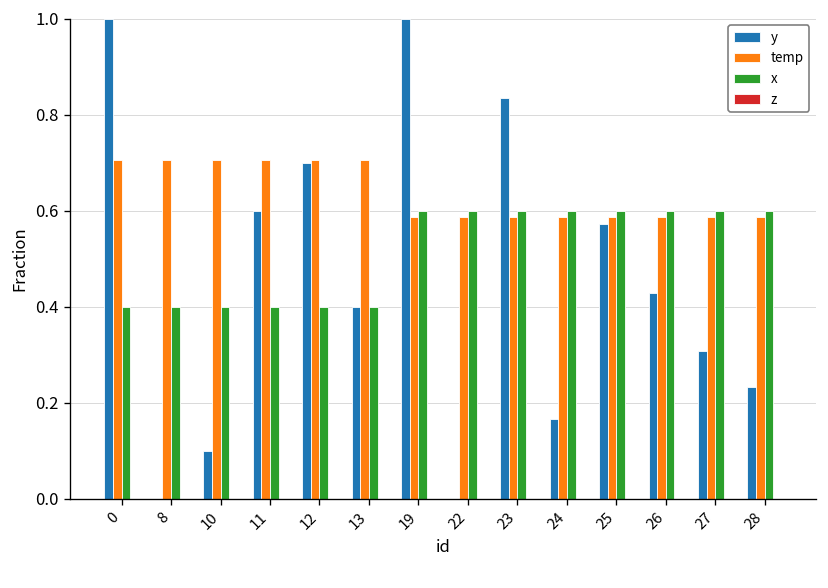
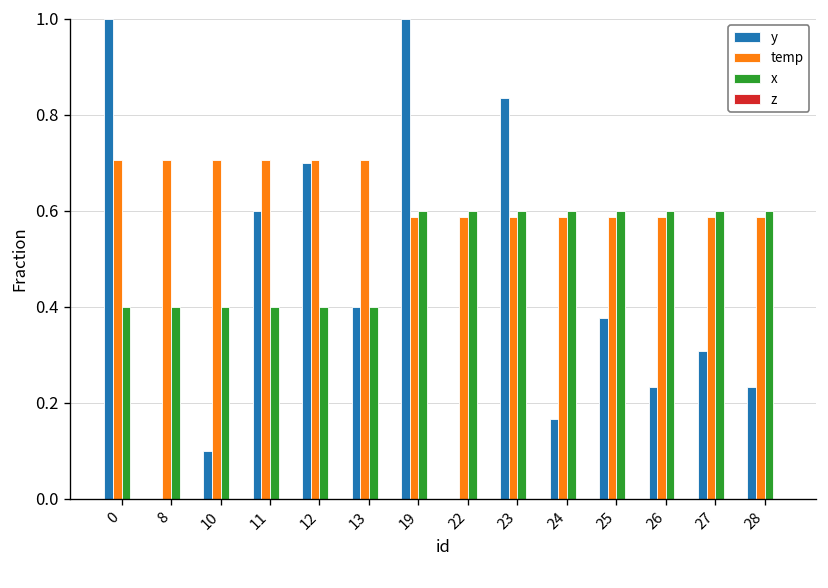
y, 25: 0.57 -> 0.38
y, 26: 0.43 -> 0.23
